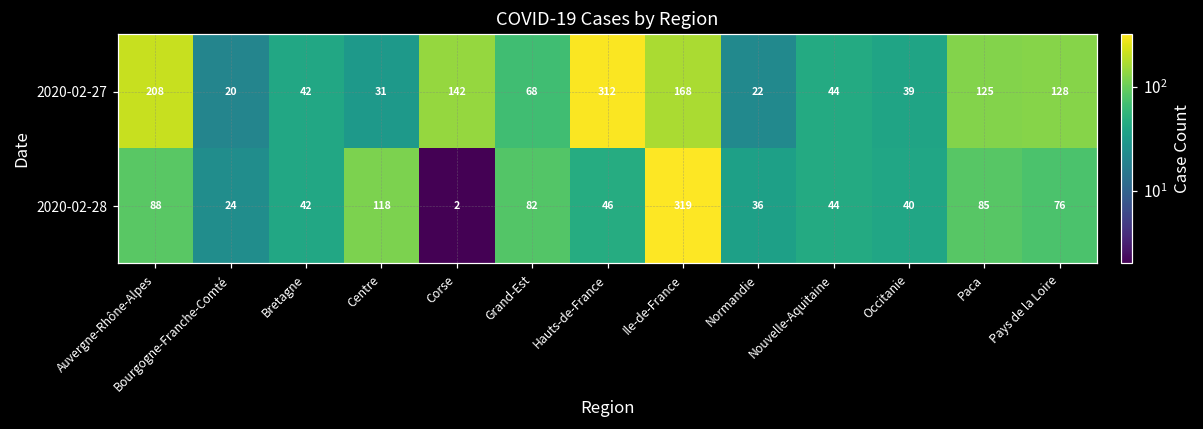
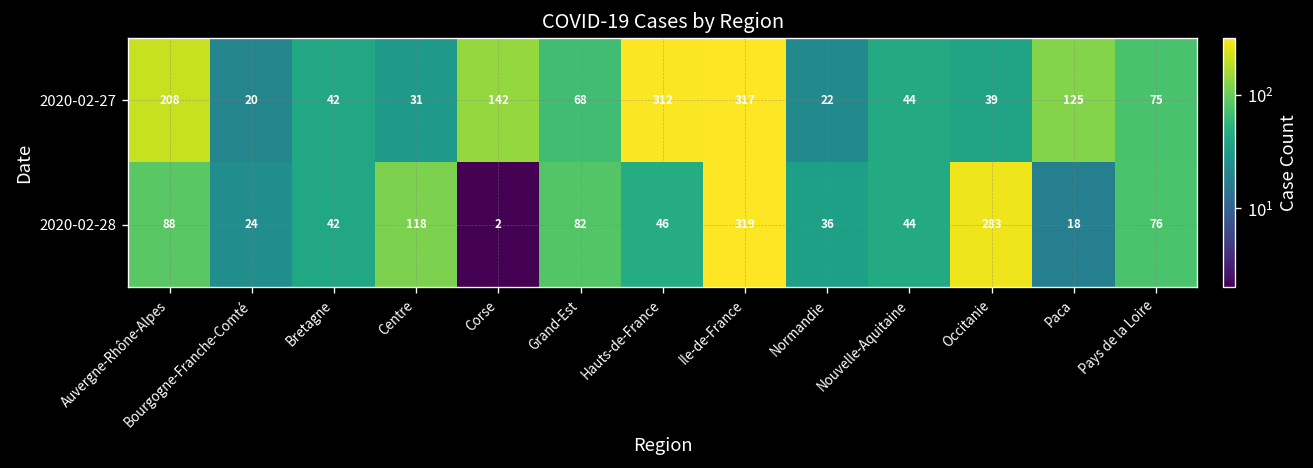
2020-02-27, Ile-de-France: 168 -> 317
2020-02-27, Pays de la Loire: 128 -> 75
2020-02-28, Occitanie: 40 -> 283
2020-02-28, Paca: 85 -> 18
